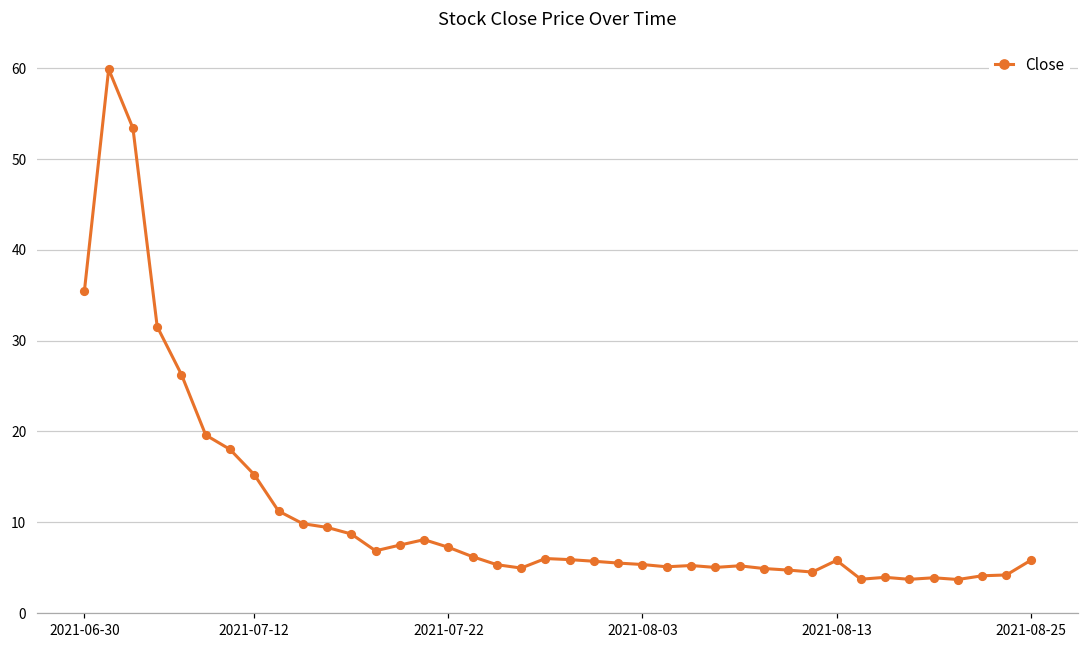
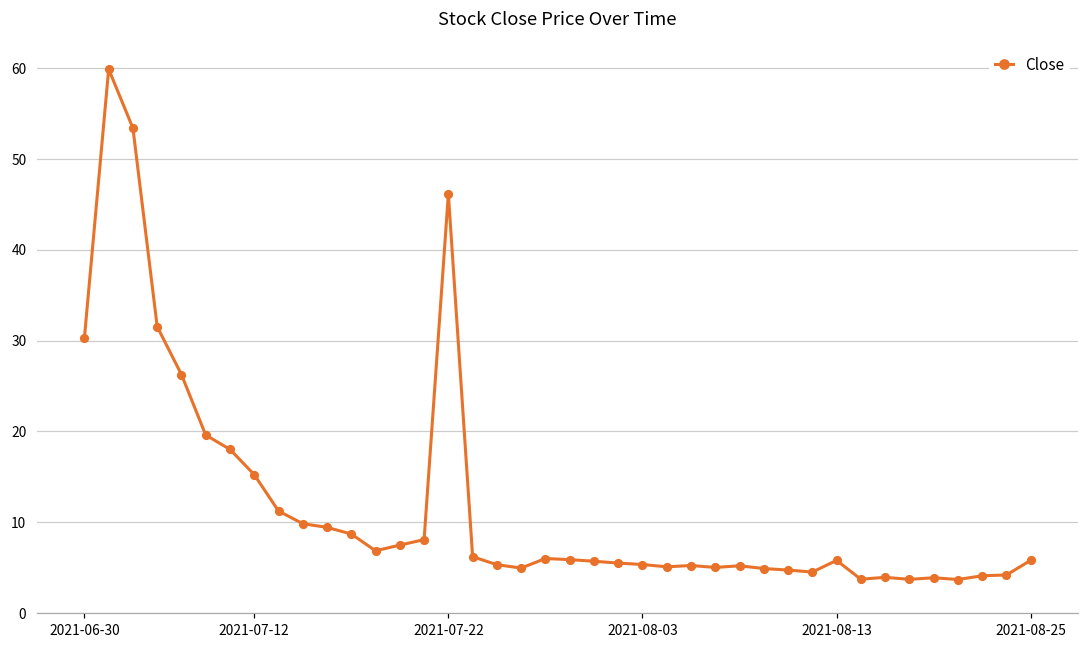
2021-06-30: 35 -> 30
2021-07-22: 7 -> 46
